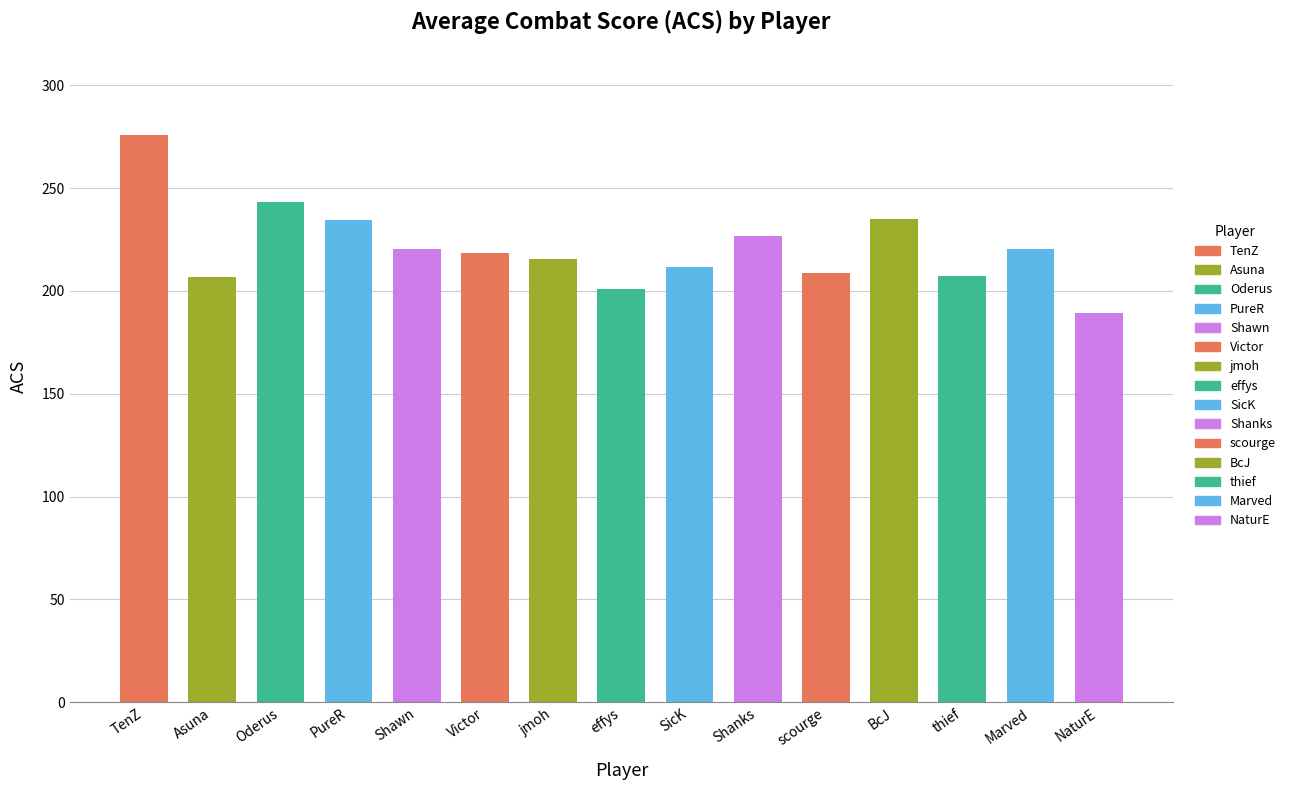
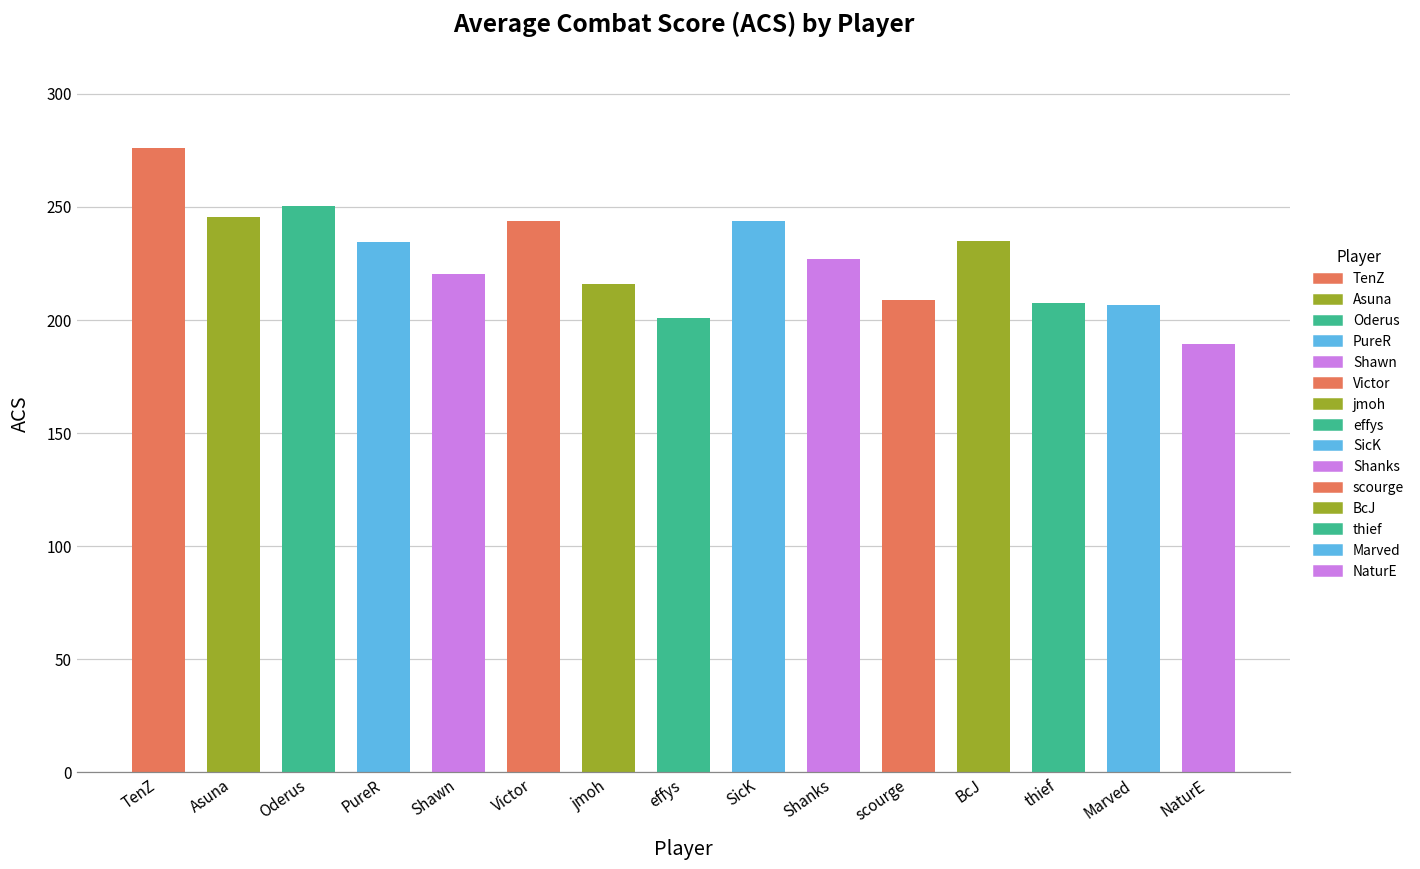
Asuna: 207 -> 246
Oderus: 243 -> 250
Victor: 218 -> 244
SicK: 212 -> 244
Marved: 220 -> 207
